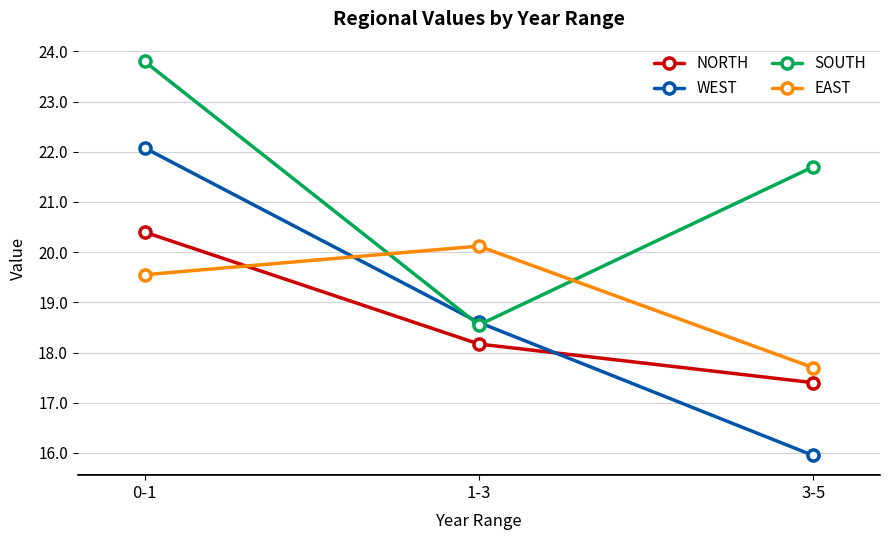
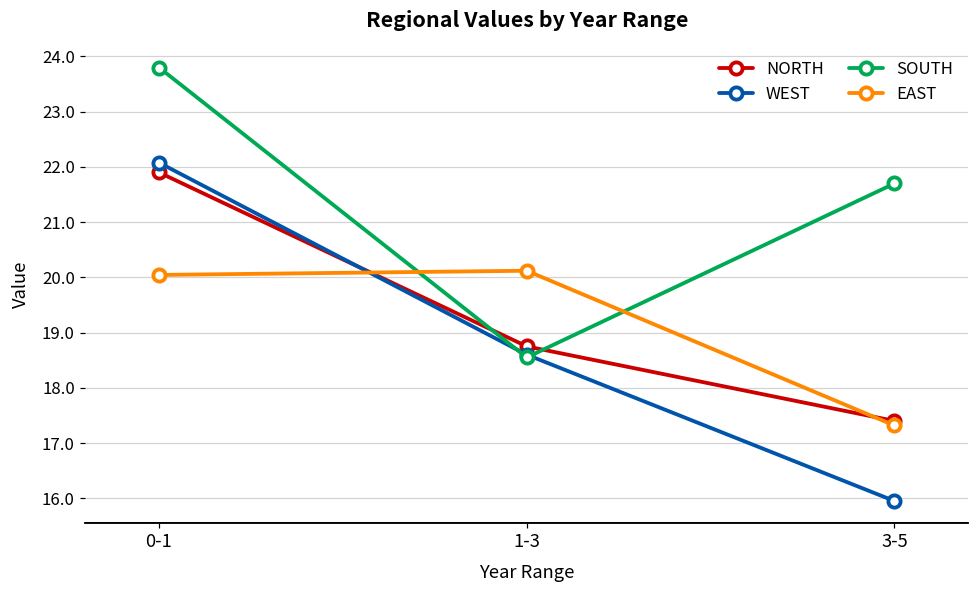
NORTH, 0-1: 20.4 -> 21.9
EAST, 0-1: 19.5 -> 20.0
NORTH, 1-3: 18.2 -> 18.8
EAST, 3-5: 17.7 -> 17.3
